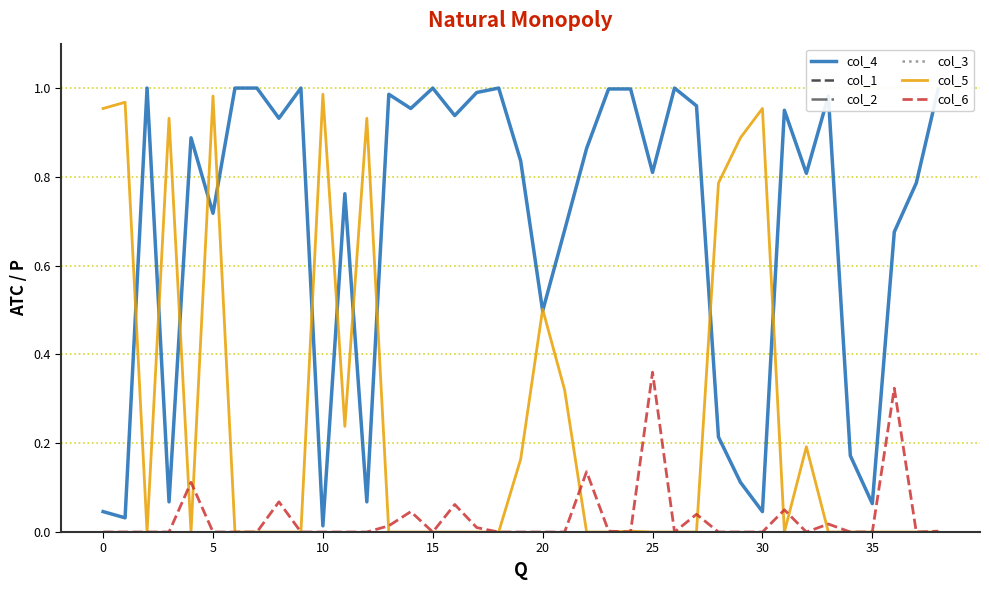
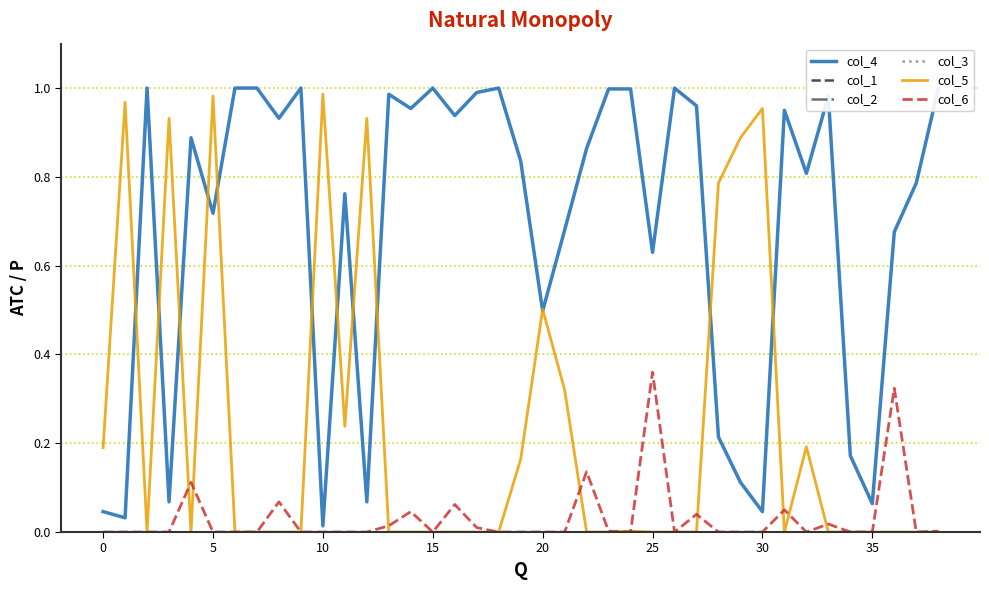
col_5, 0: 0.95 -> 0.19
col_4, 25: 0.81 -> 0.63
